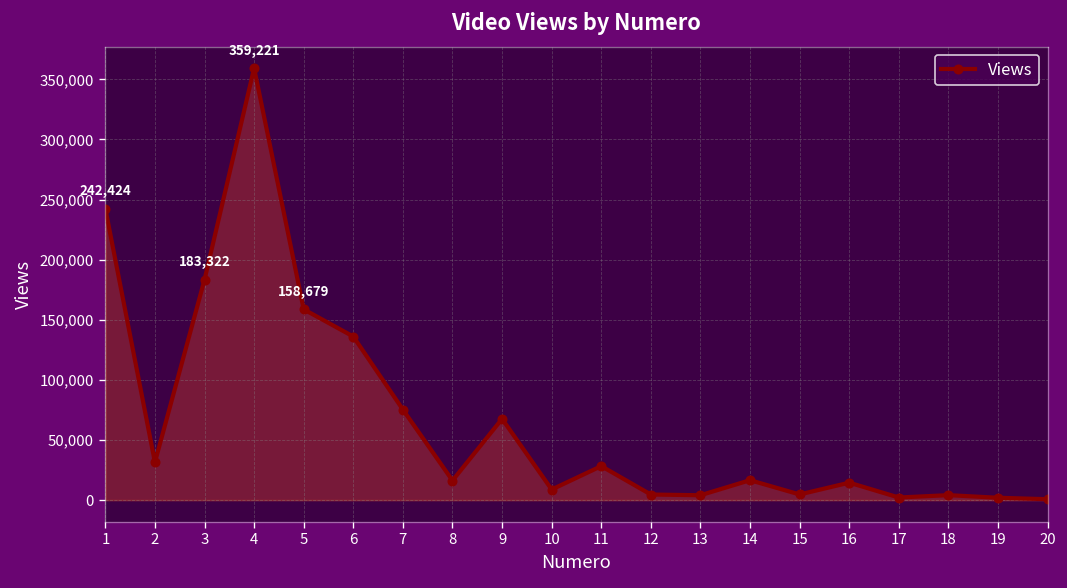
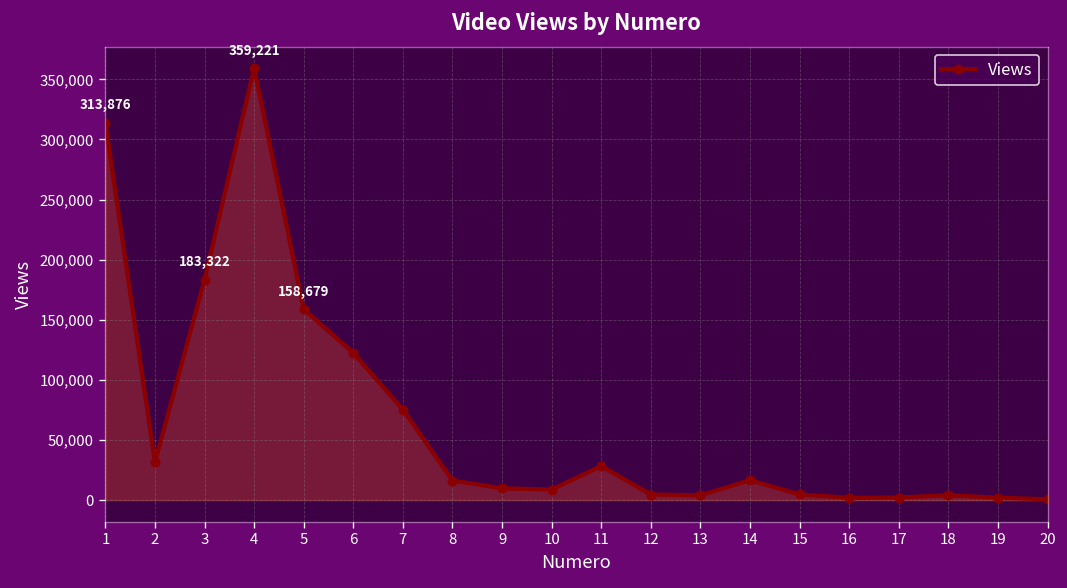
1: 242,424 -> 313,876
6: 136,000 -> 122,000
9: 68,000 -> 10,000
16: 14,000 -> 2,000
